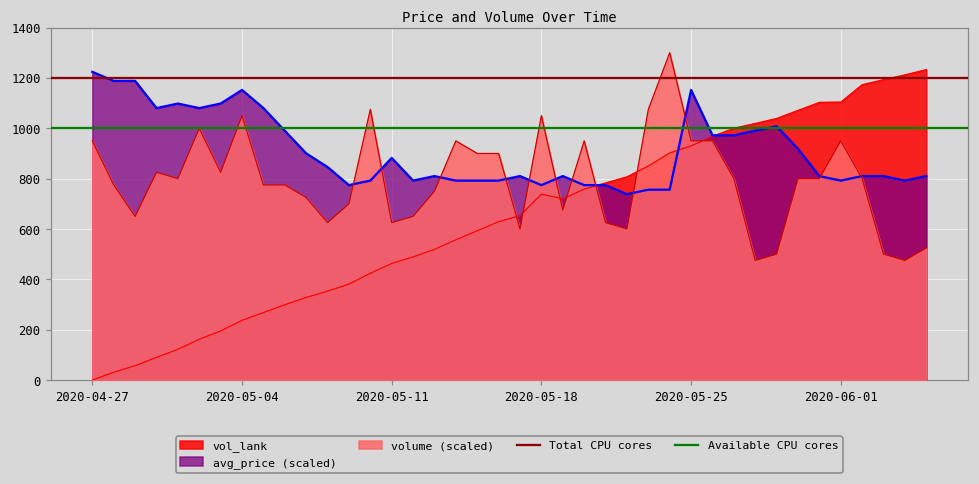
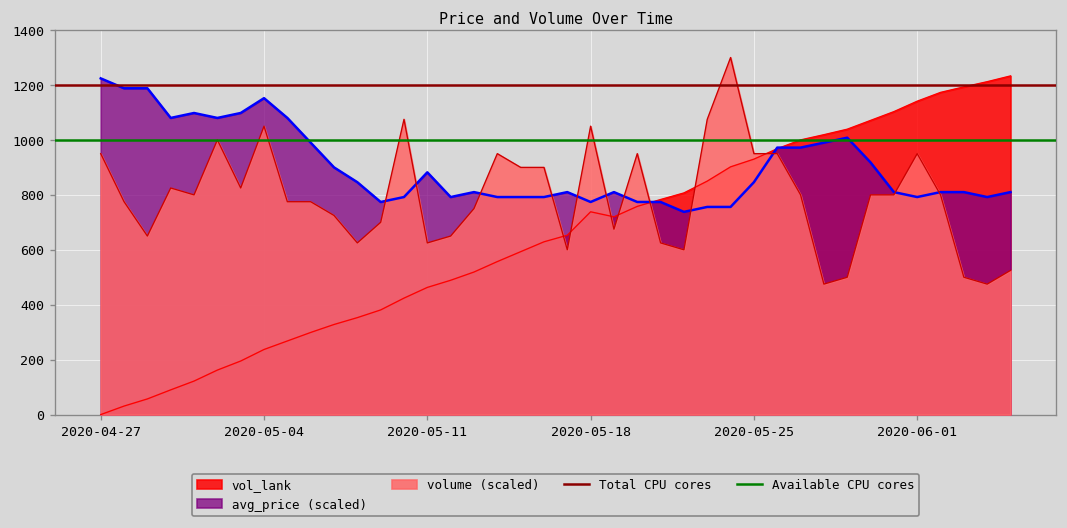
avg_price (scaled), 2020-05-25: 1150 -> 850
vol_lank, 2020-06-01: 1100 -> 1140
